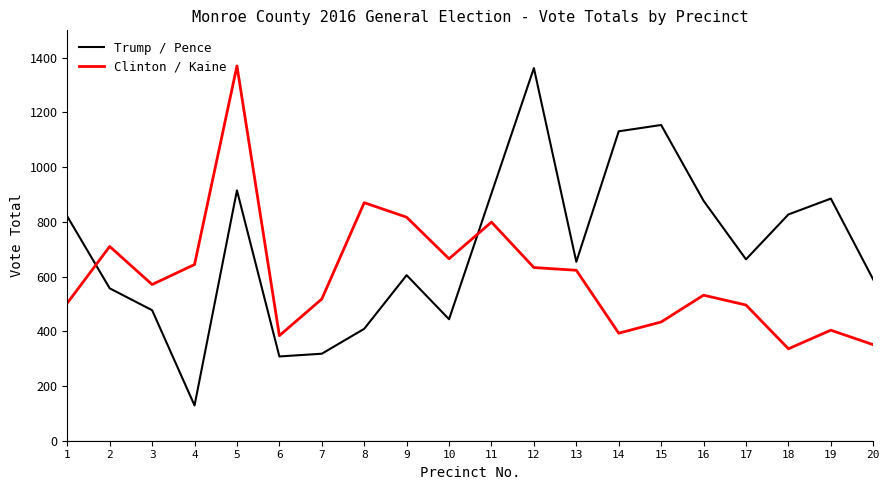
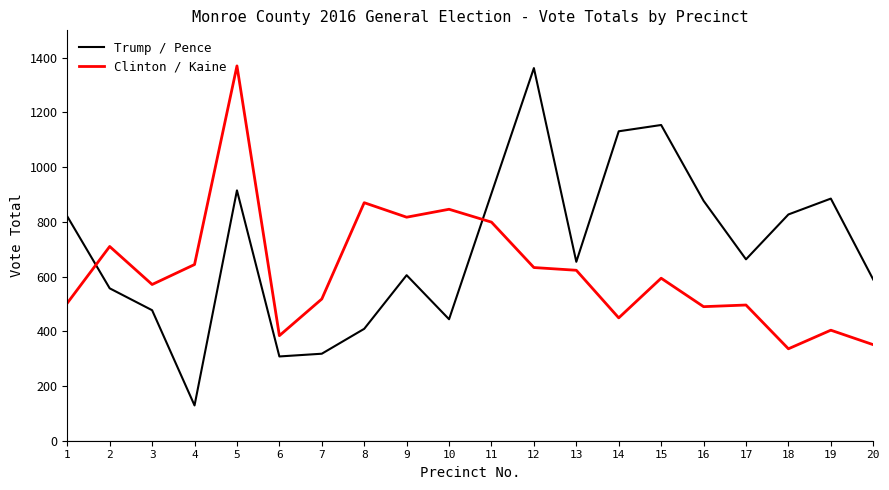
Clinton / Kaine, 10: 670 -> 850
Clinton / Kaine, 14: 390 -> 450
Clinton / Kaine, 15: 430 -> 590
Clinton / Kaine, 16: 530 -> 490
